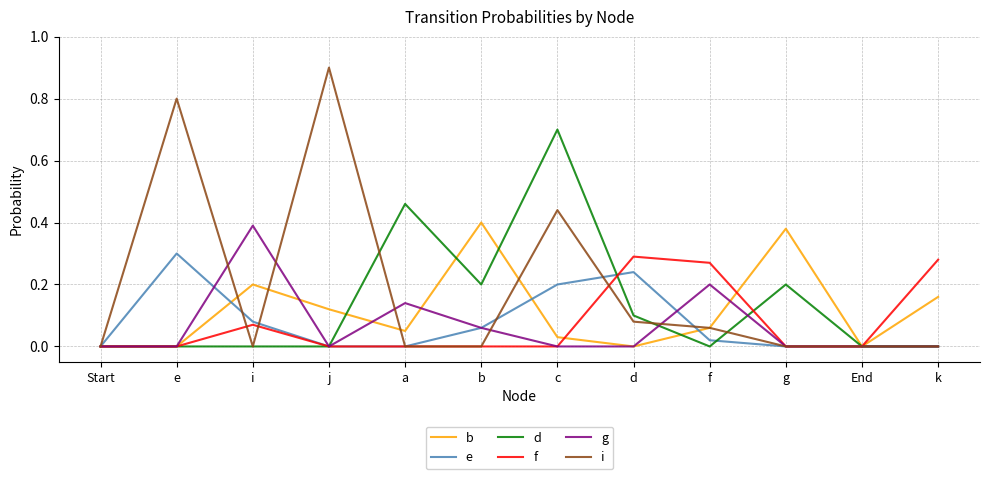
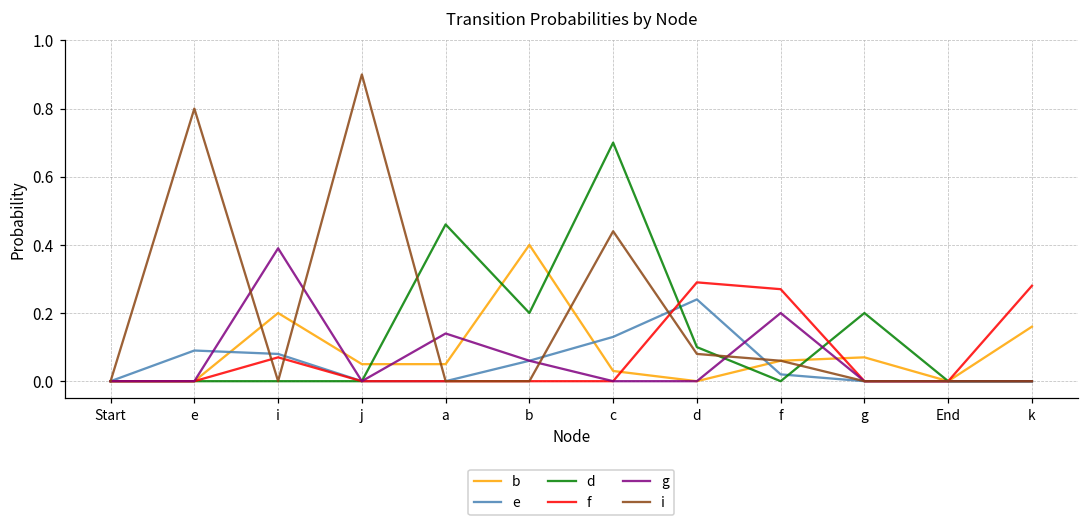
e, e: 0.30 -> 0.09
b, j: 0.12 -> 0.05
e, c: 0.20 -> 0.13
b, g: 0.38 -> 0.07
